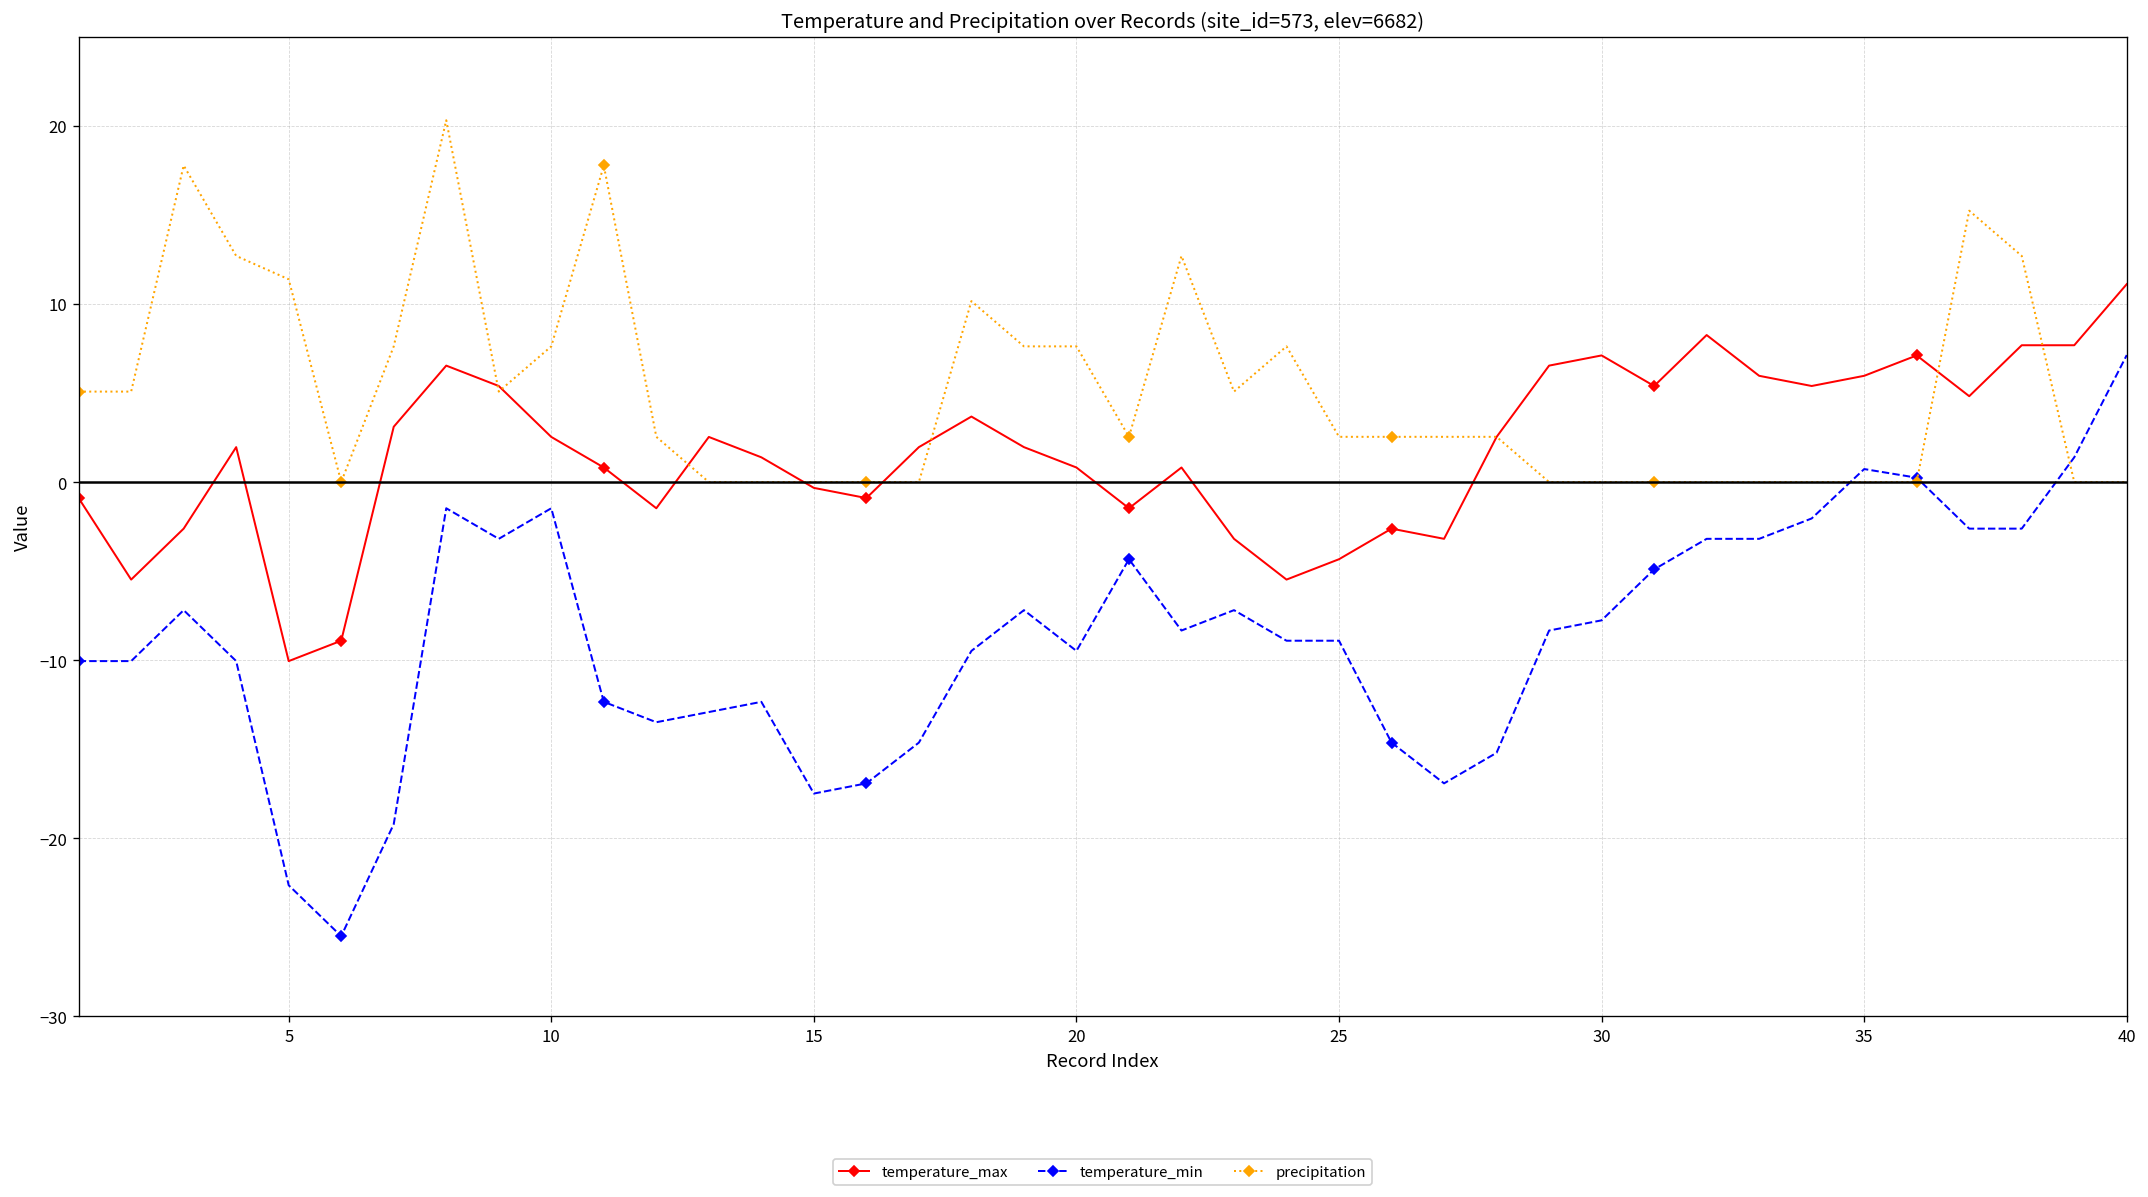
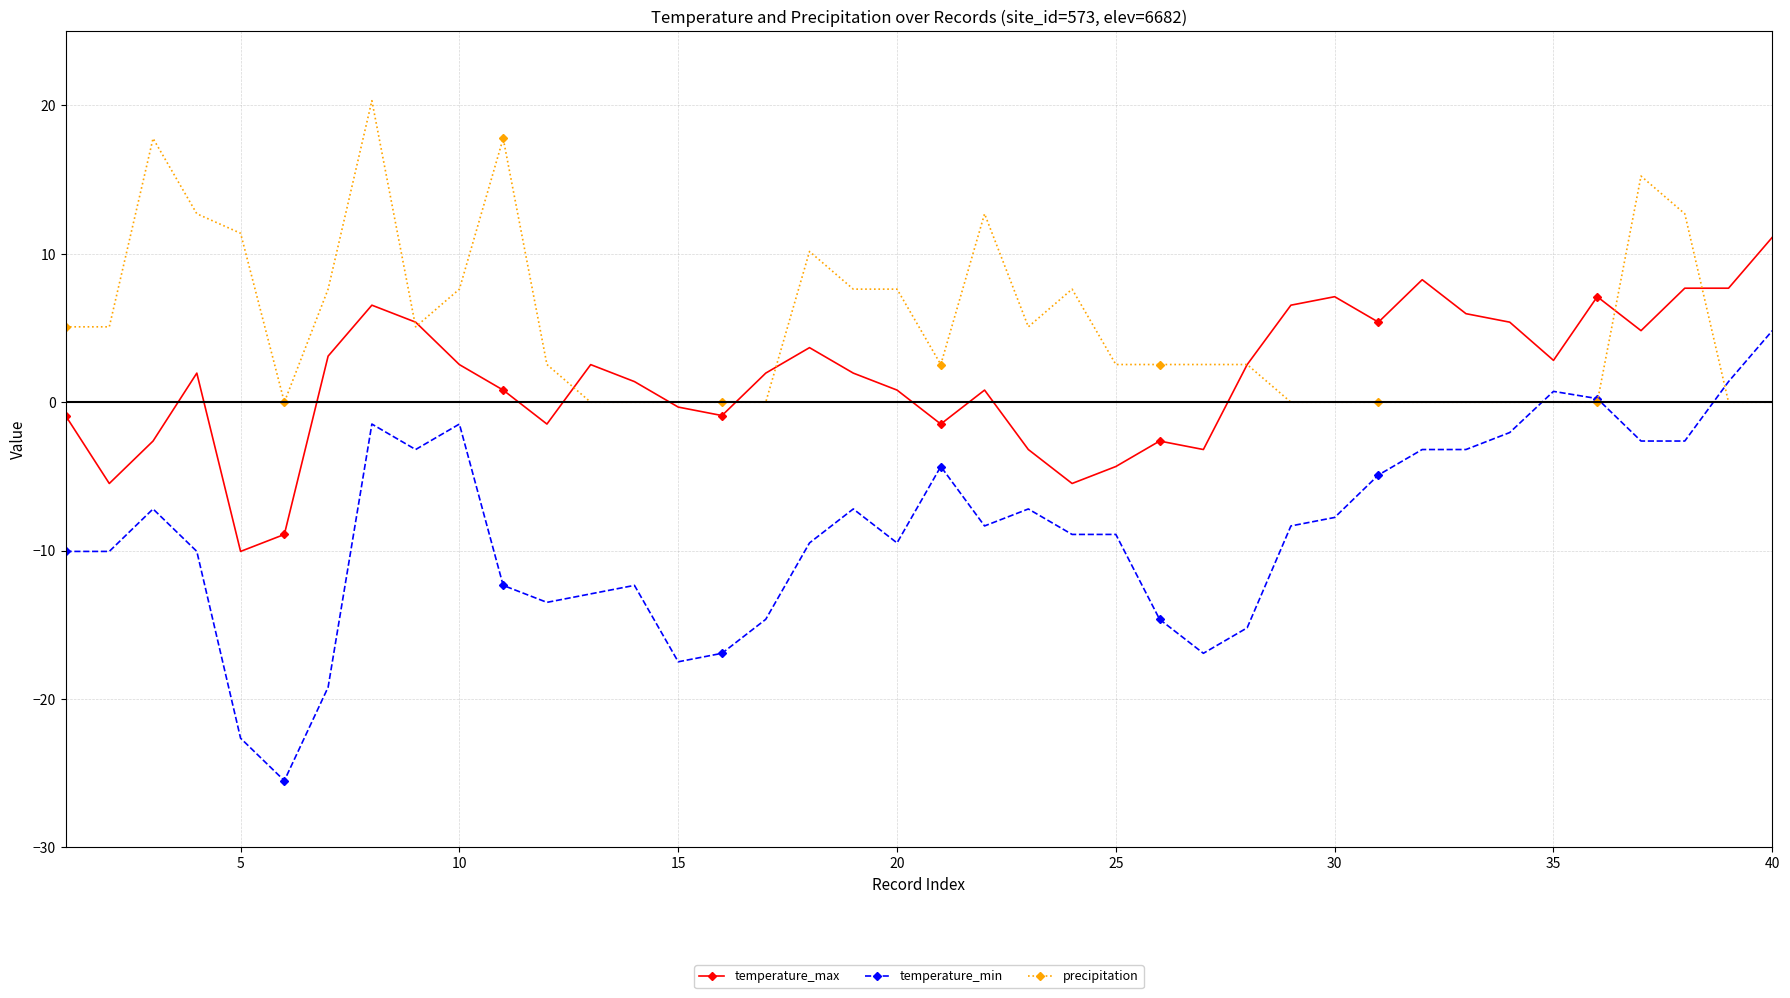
temperature_max, 35: 6.0 -> 2.8
temperature_min, 40: 7.1 -> 4.8
